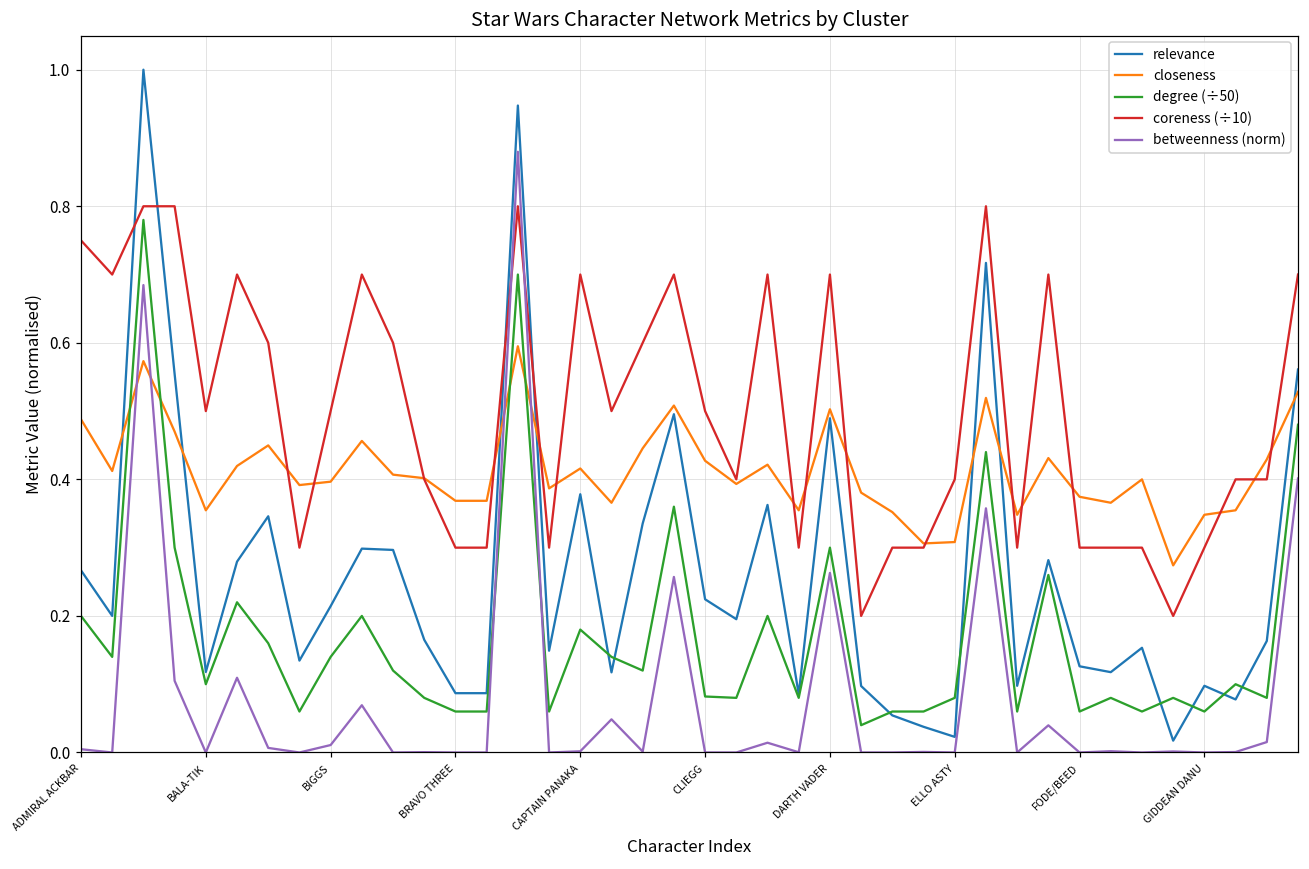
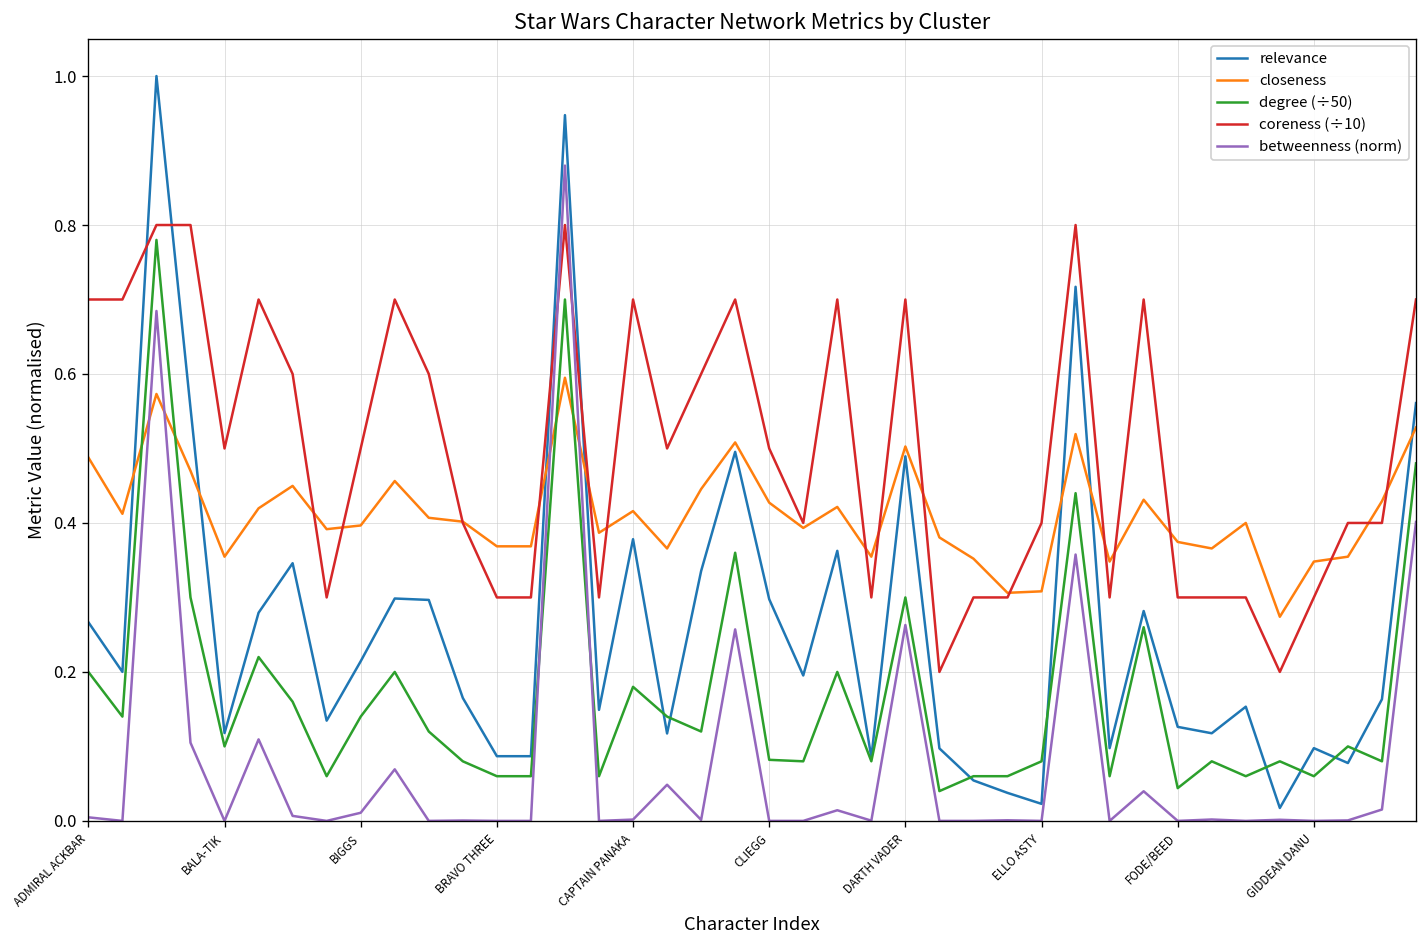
coreness (÷10), ADMIRAL ACKBAR: 0.75 -> 0.70
relevance, CLIEGG: 0.22 -> 0.30
degree (÷50), FODE/BEED: 0.06 -> 0.04
